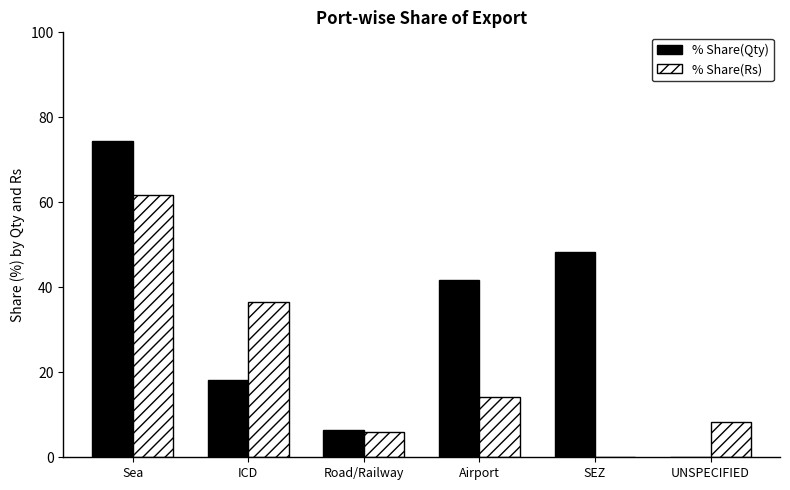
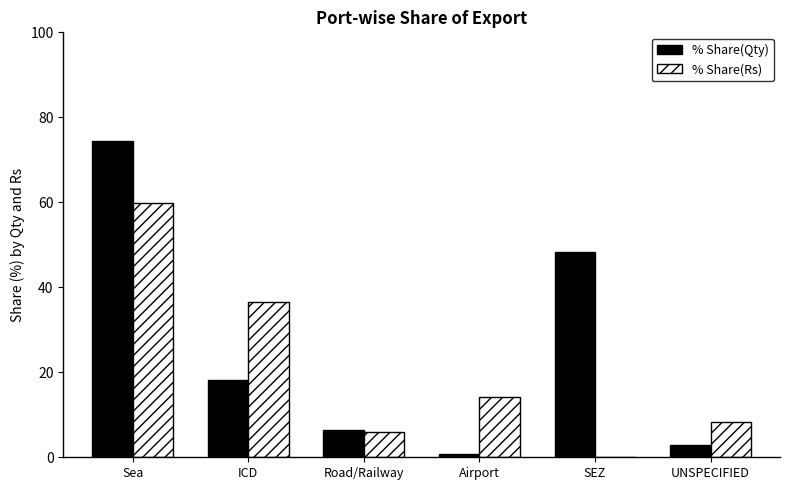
% Share(Rs), Sea: 62 -> 60
% Share(Qty), Airport: 42 -> 1
% Share(Qty), UNSPECIFIED: 0 -> 3
